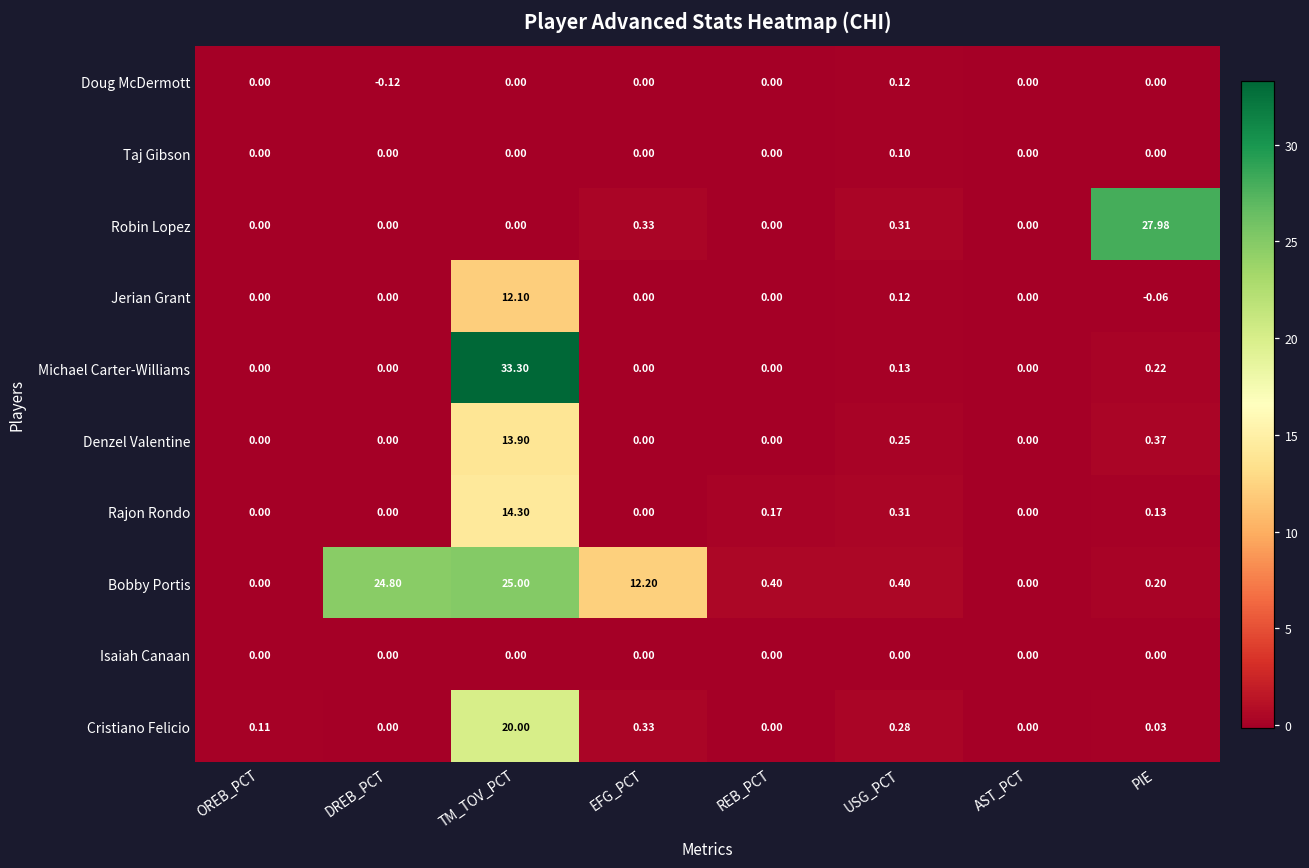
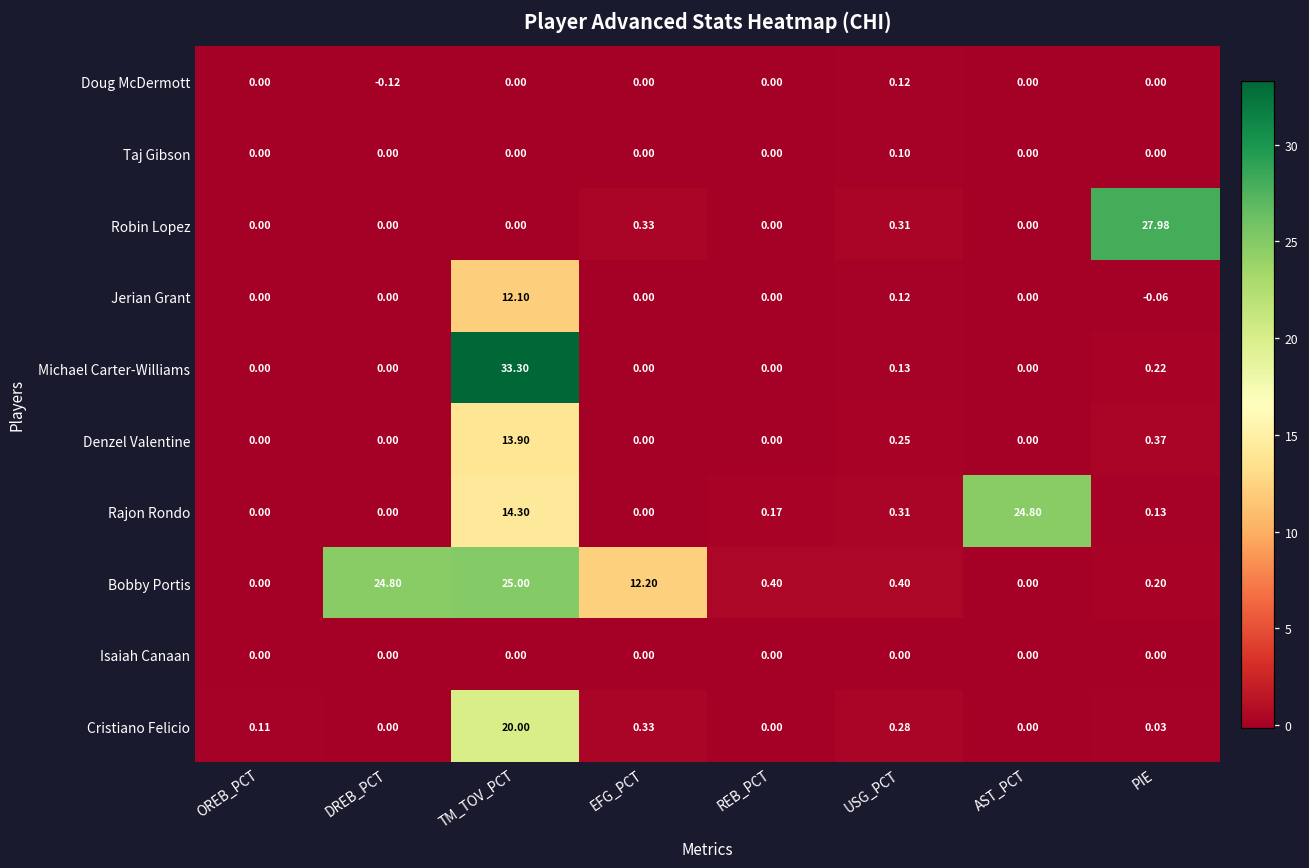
Rajon Rondo, AST_PCT: 0.00 -> 24.80
